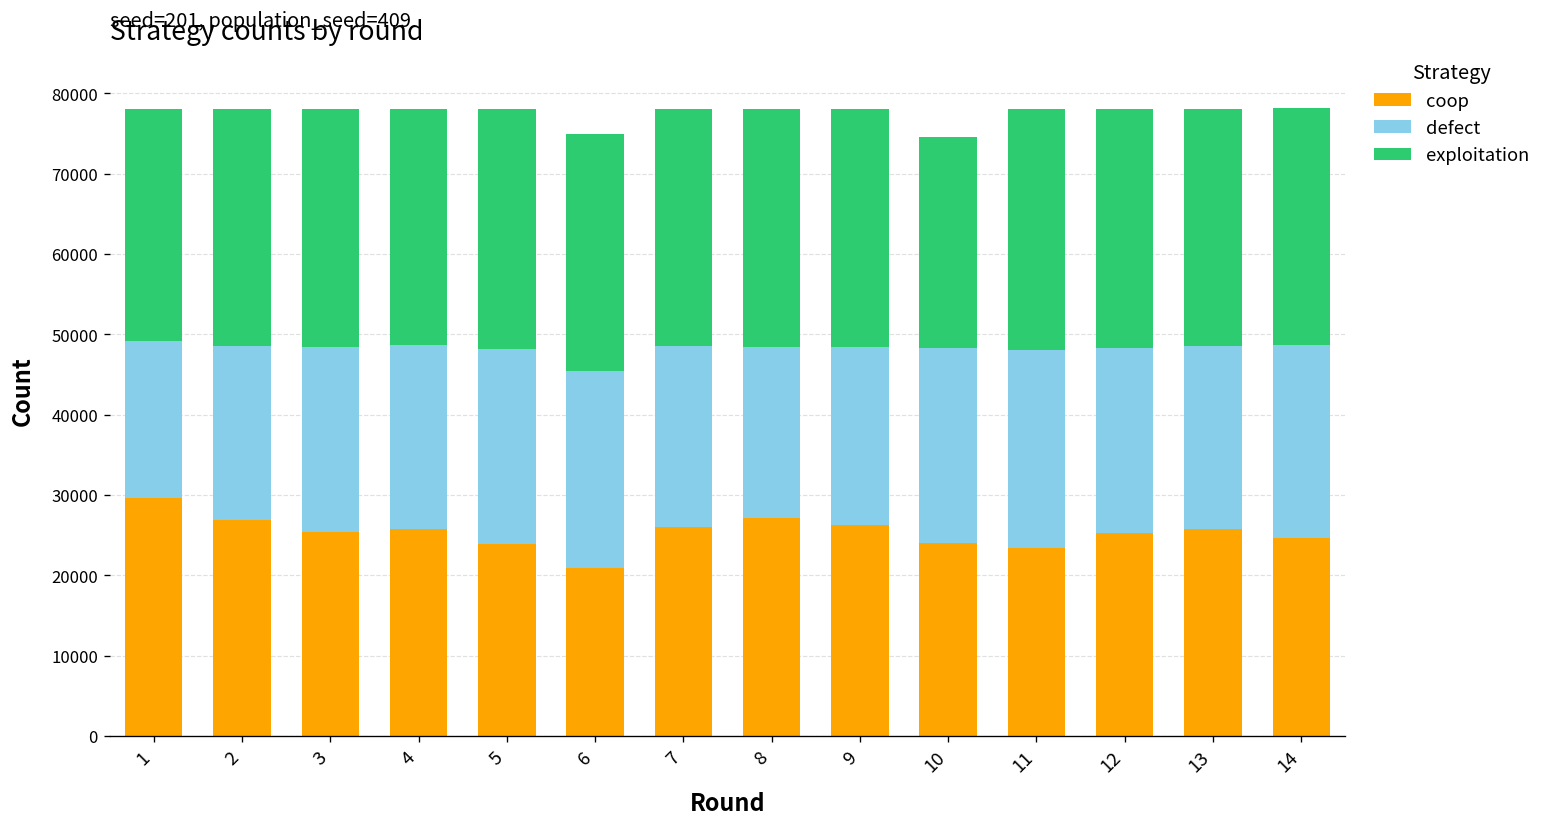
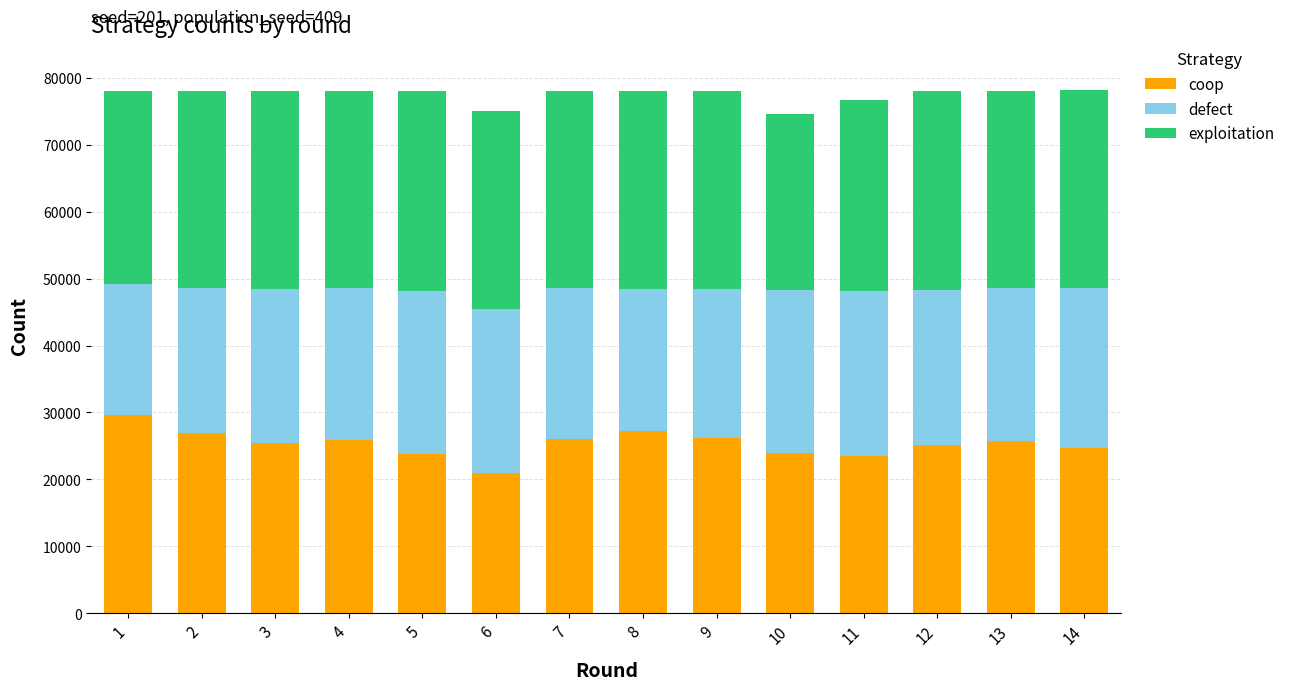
exploitation, 11: 30000 -> 29000
